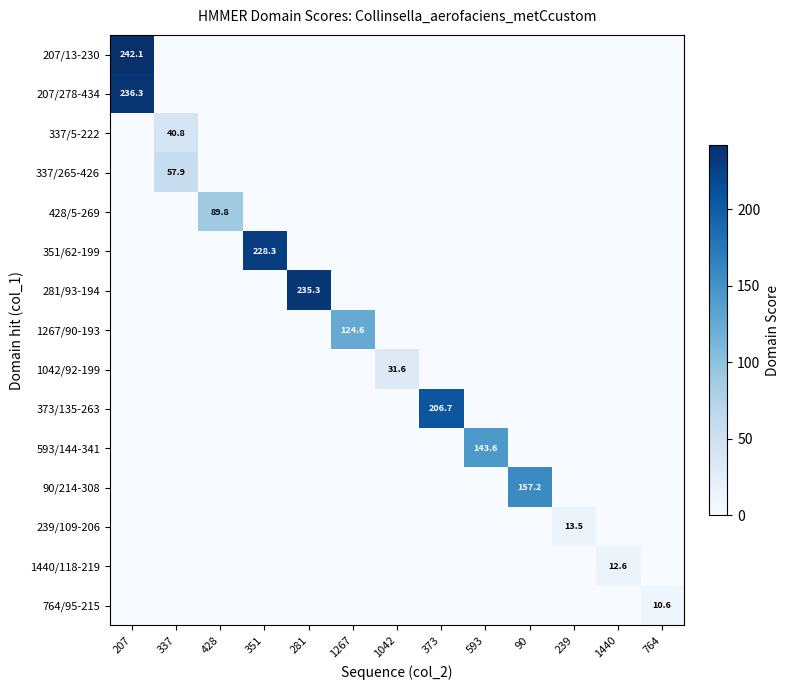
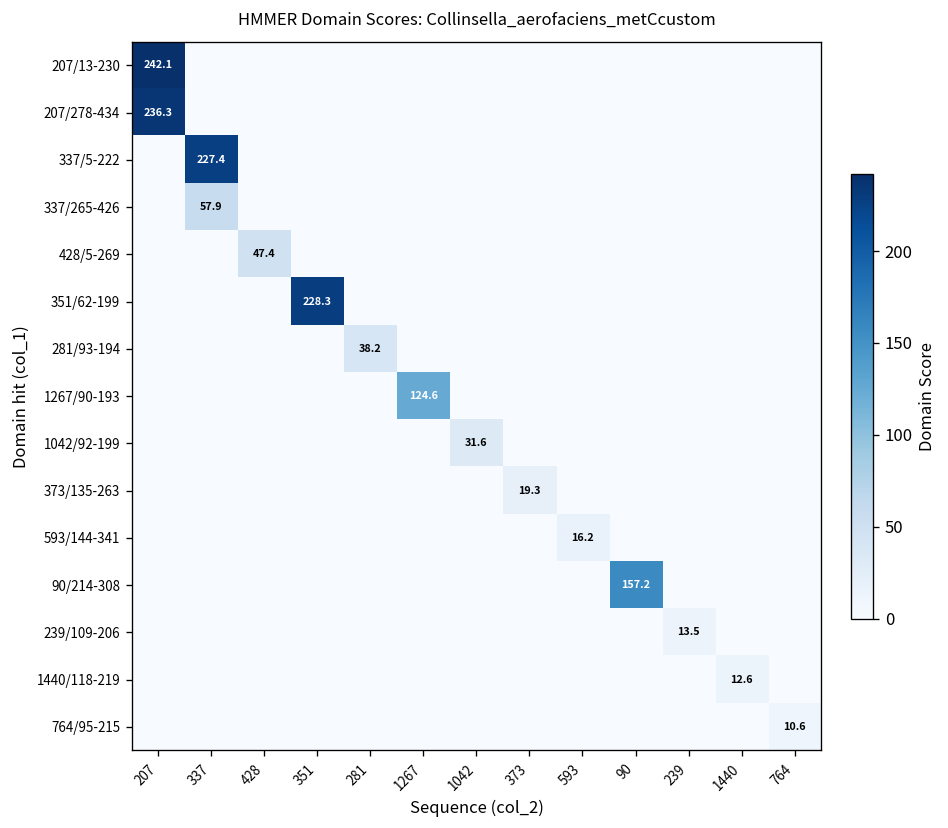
337/5-222, 337: 40.8 -> 227.4
428/5-269, 428: 89.8 -> 47.4
281/93-194, 281: 235.3 -> 38.2
373/135-263, 373: 206.7 -> 19.3
593/144-341, 593: 143.6 -> 16.2
